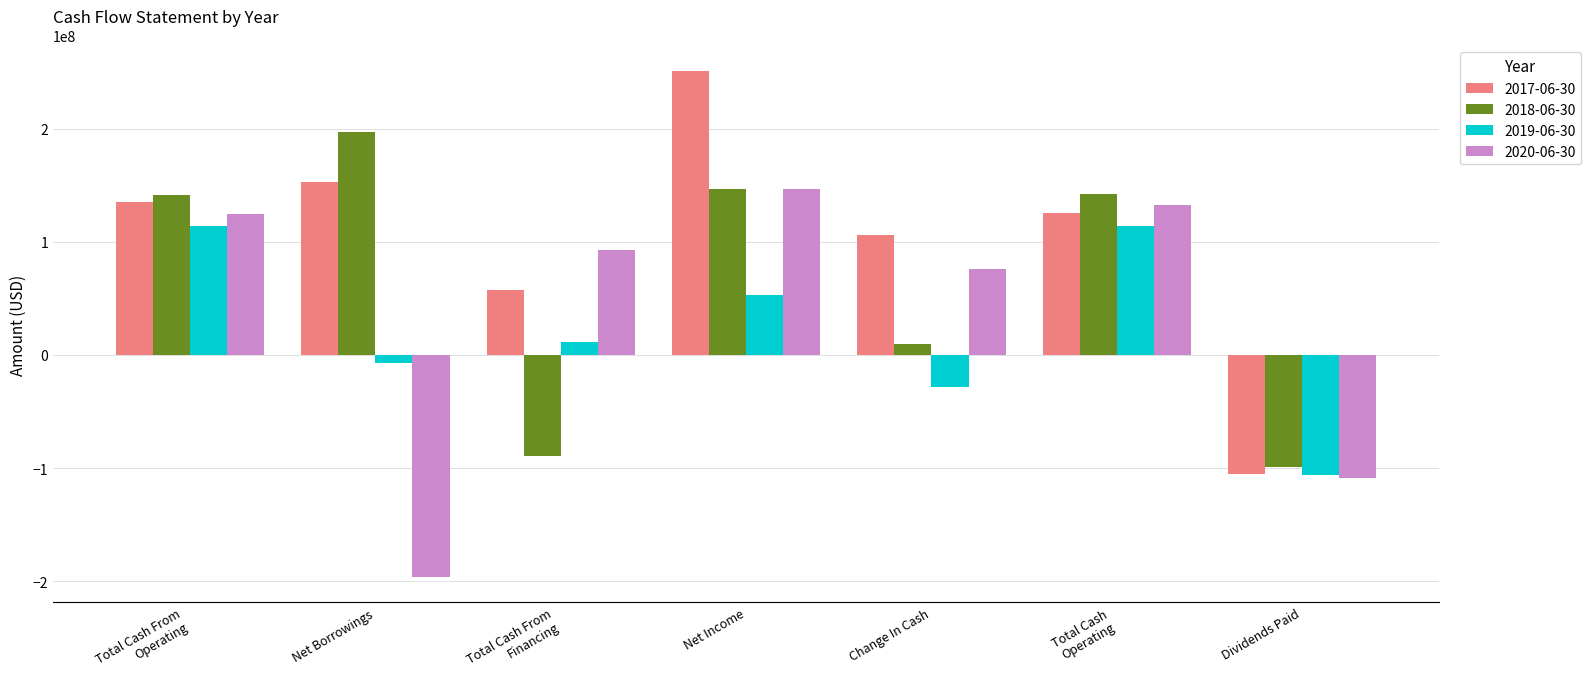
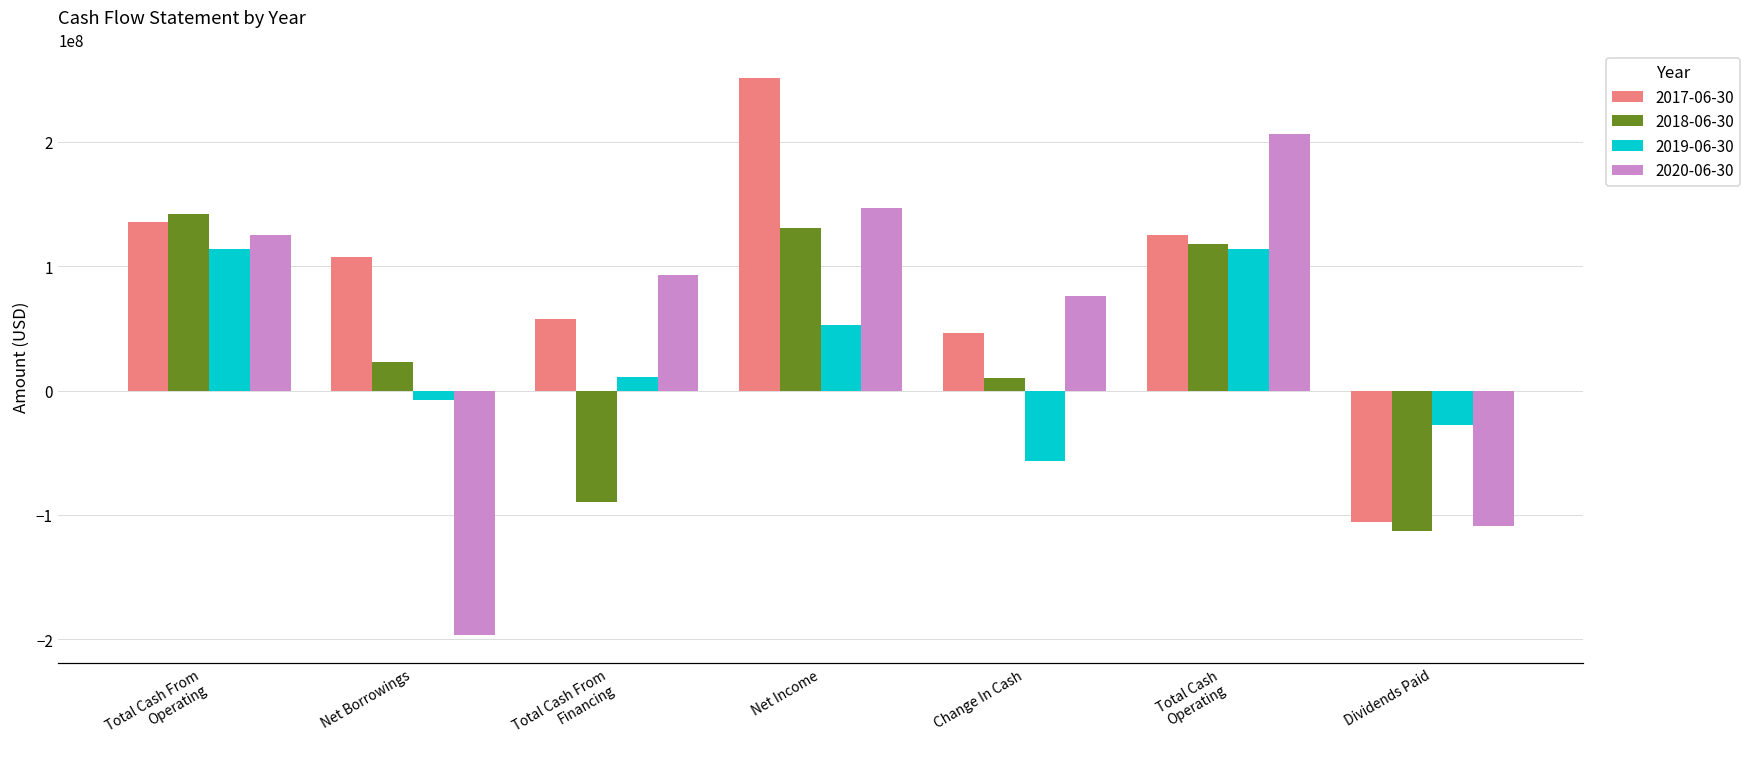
2017-06-30, Net Borrowings: 153000000 -> 107000000
2018-06-30, Net Borrowings: 198000000 -> 23000000
2018-06-30, Net Income: 146000000 -> 131000000
2017-06-30, Change In Cash: 106000000 -> 47000000
2019-06-30, Change In Cash: -28000000 -> -57000000
2018-06-30, Total Cash Operating: 142000000 -> 118000000
2020-06-30, Total Cash Operating: 133000000 -> 206000000
2018-06-30, Dividends Paid: -99000000 -> -113000000
2019-06-30, Dividends Paid: -106000000 -> -28000000
